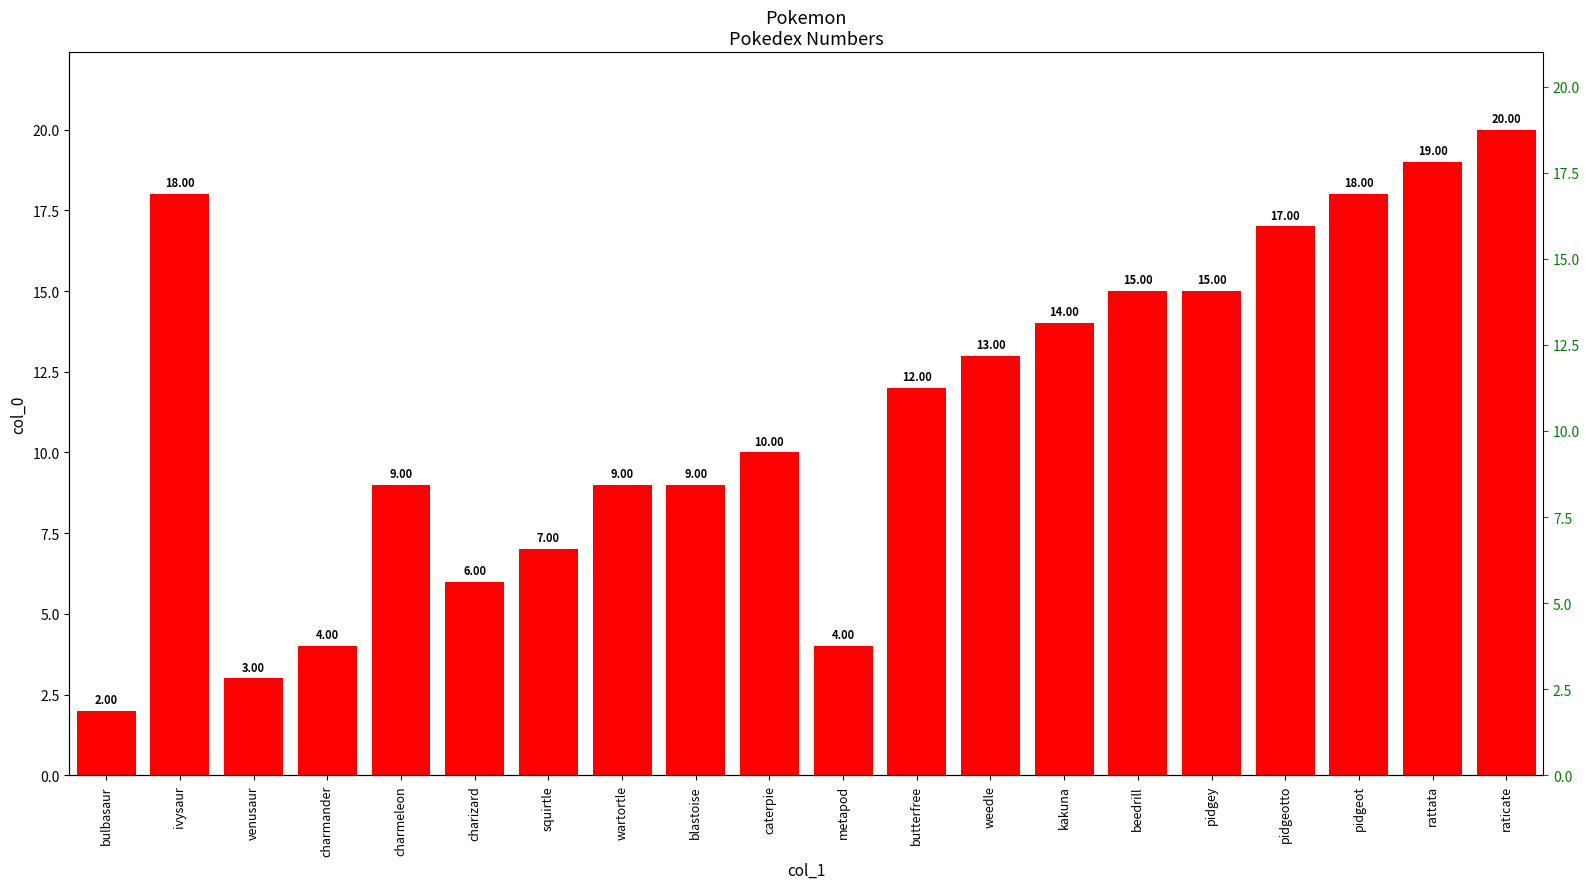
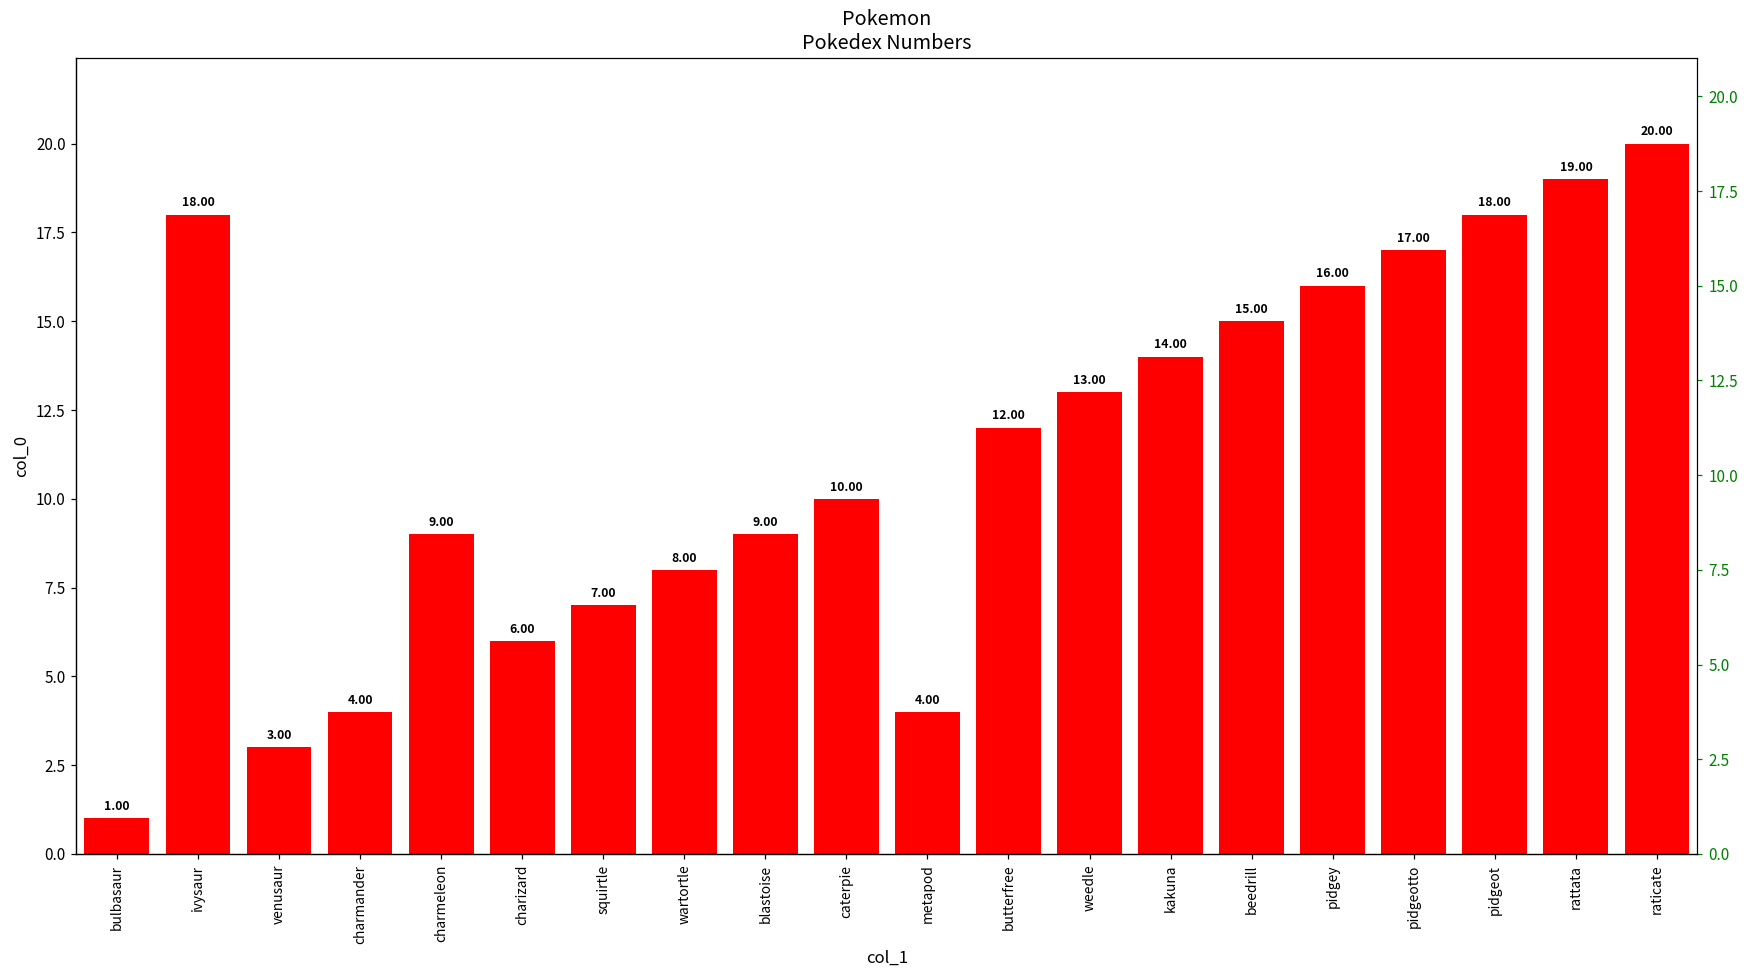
bulbasaur: 2.00 -> 1.00
wartortle: 9.00 -> 8.00
pidgey: 15.00 -> 16.00
